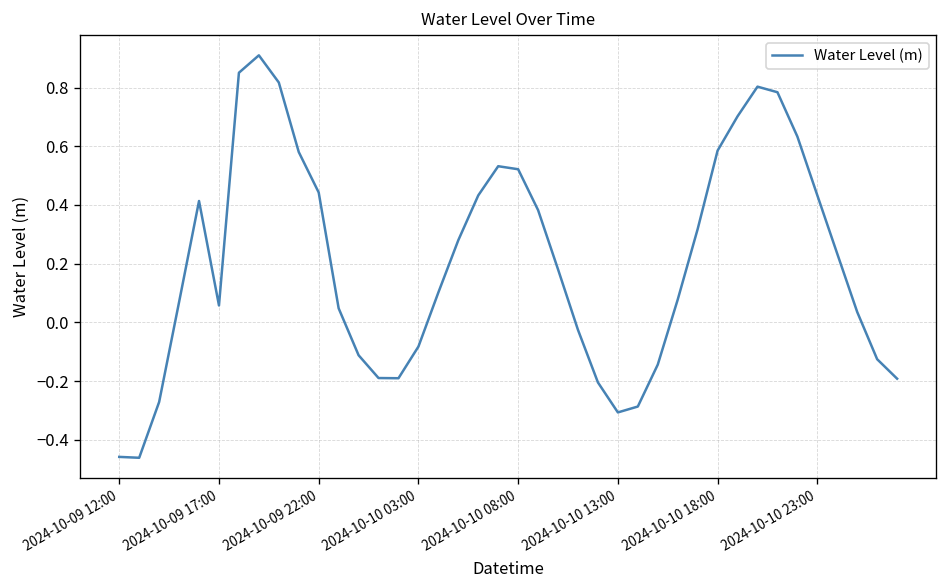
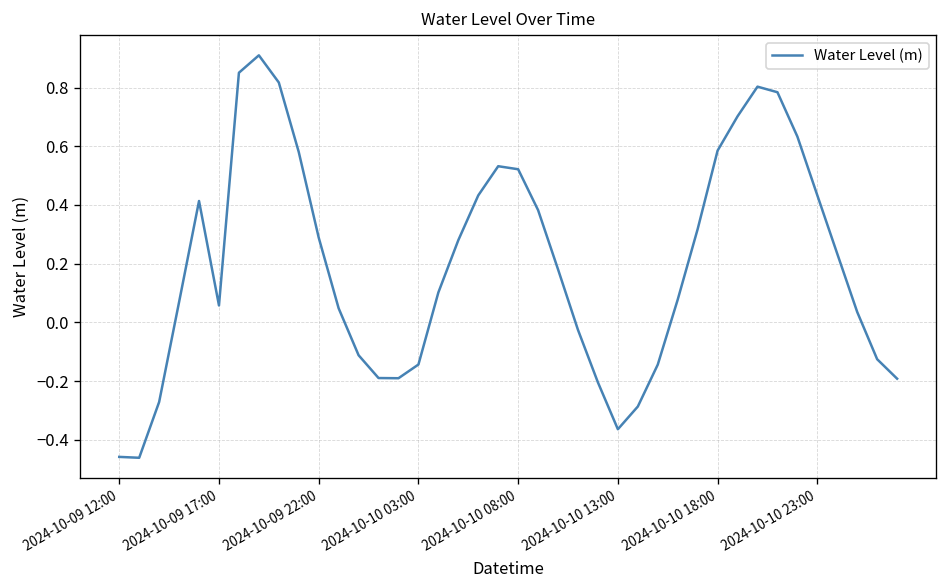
2024-10-09 22:00: 0.44 -> 0.29
2024-10-10 03:00: -0.08 -> -0.14
2024-10-10 13:00: -0.31 -> -0.36
